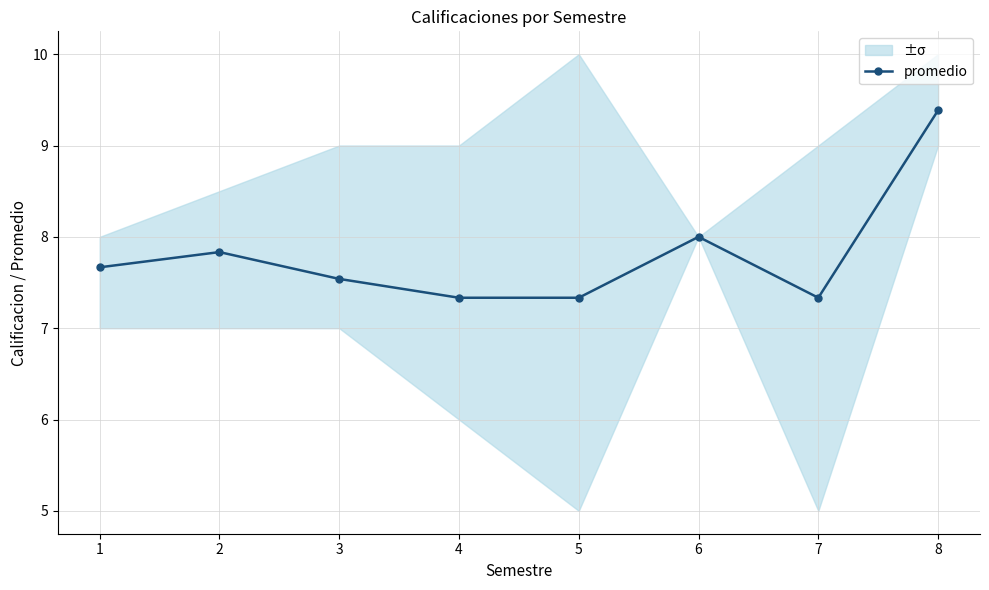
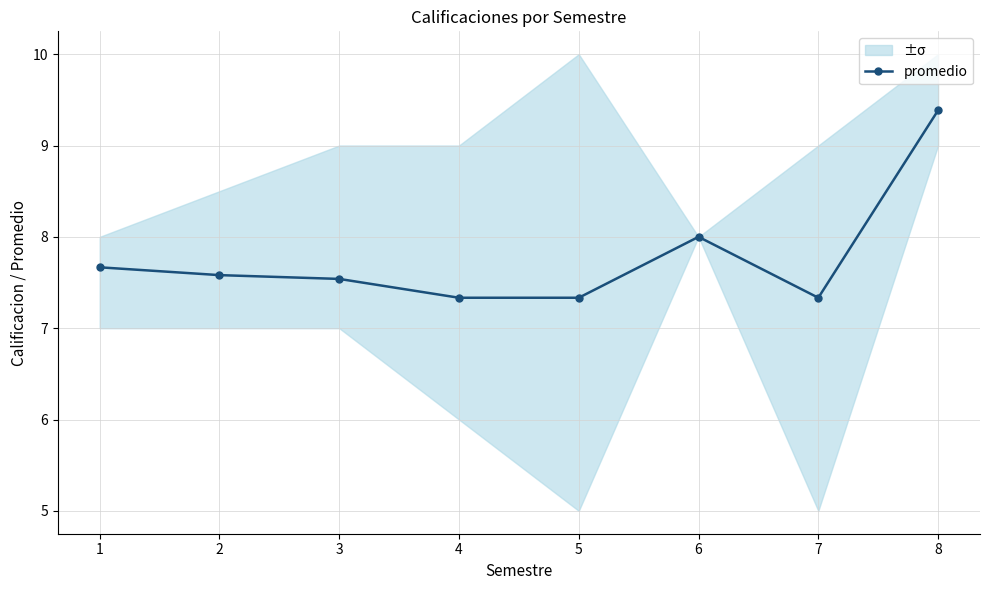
promedio, 2: 7.8 -> 7.6
